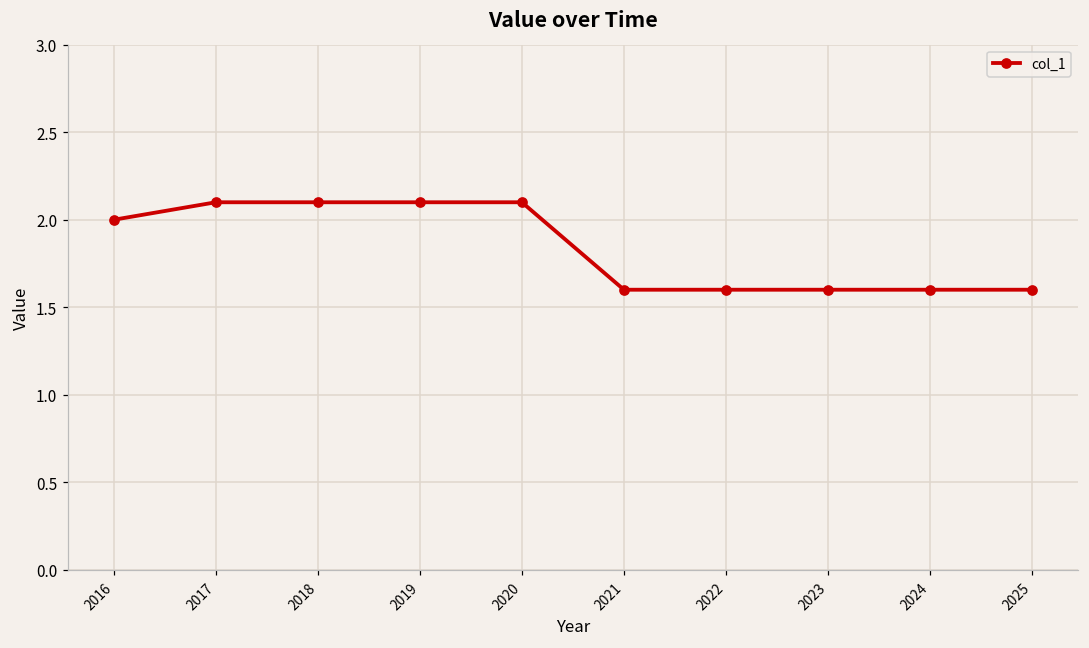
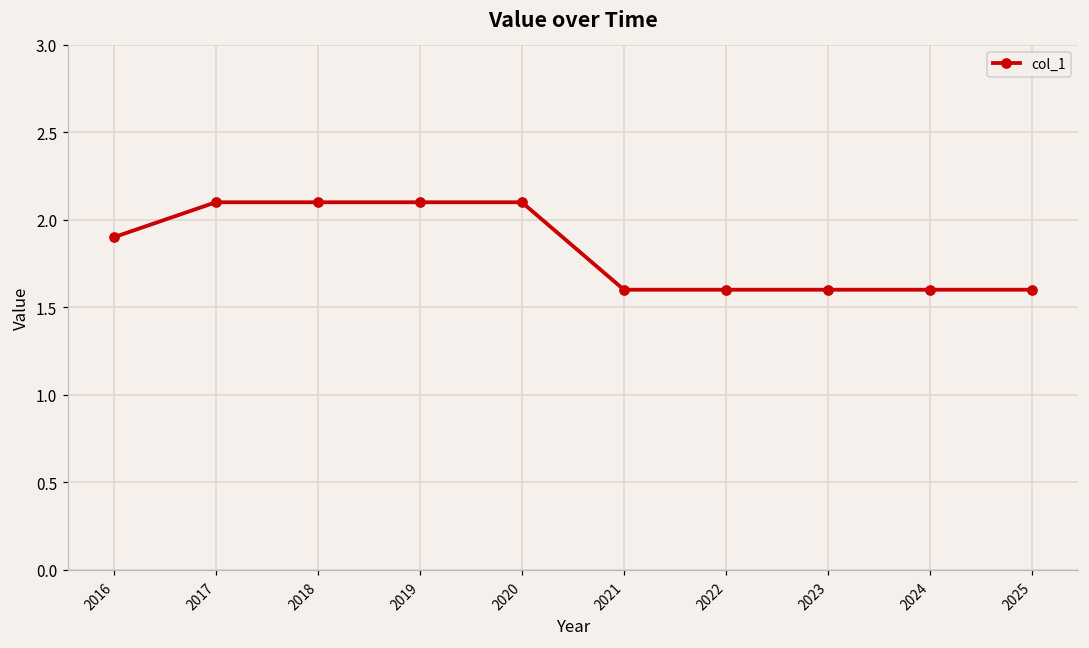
2016: 2.0 -> 1.9
